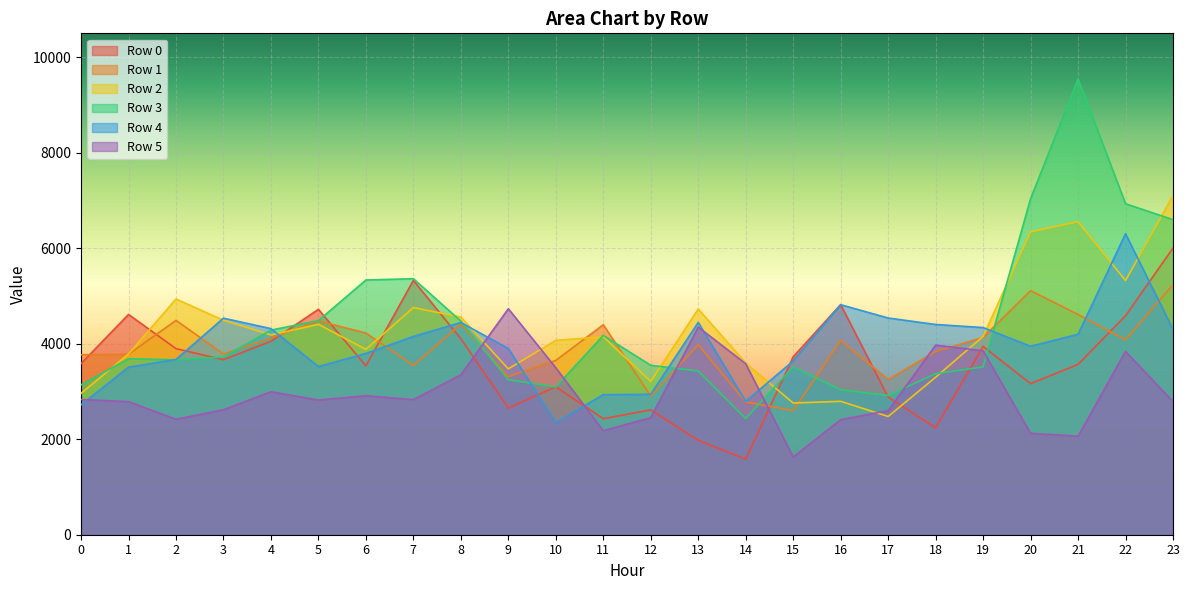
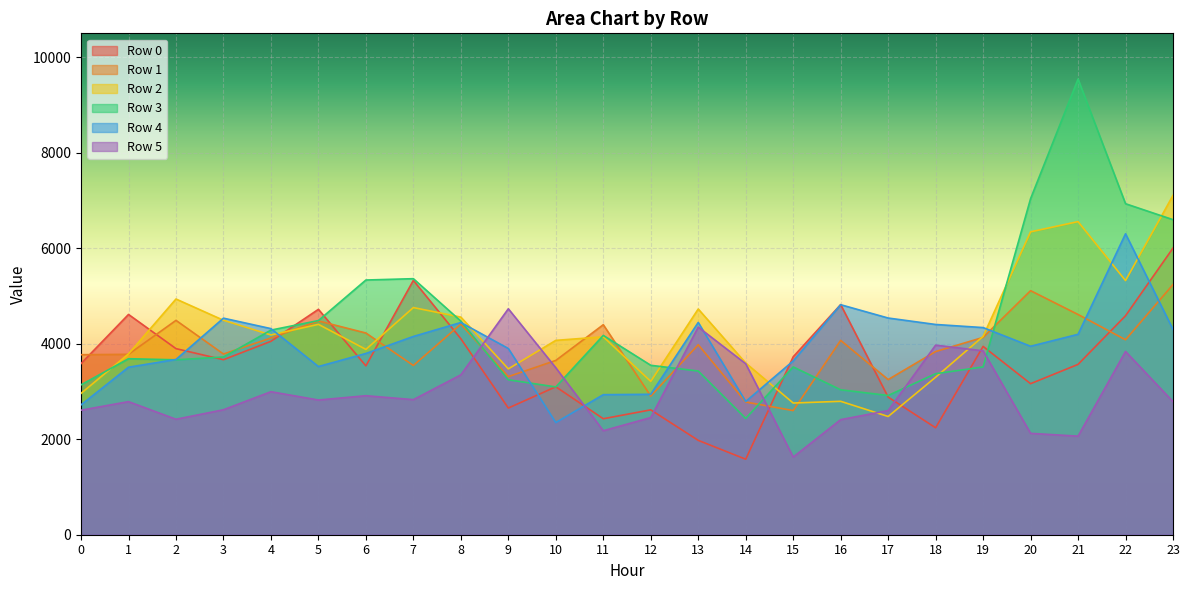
Row 5, 0: 2800 -> 2600
